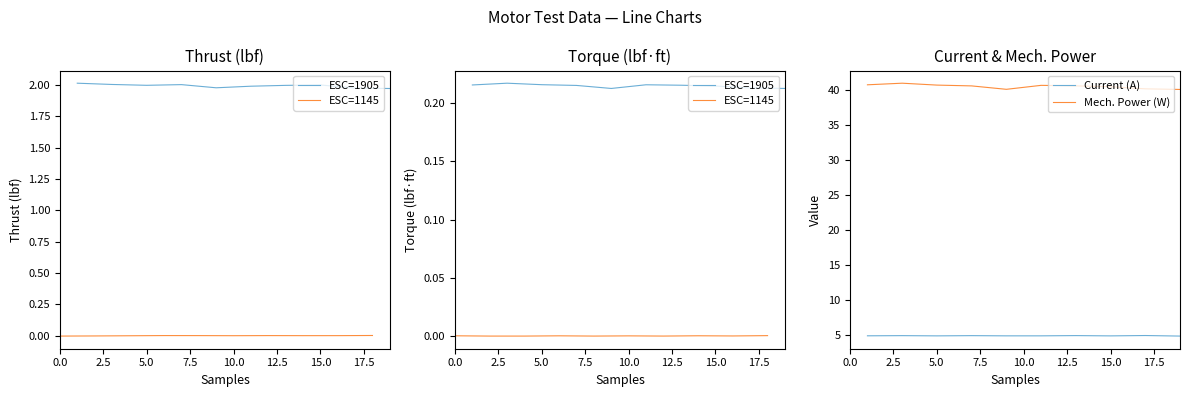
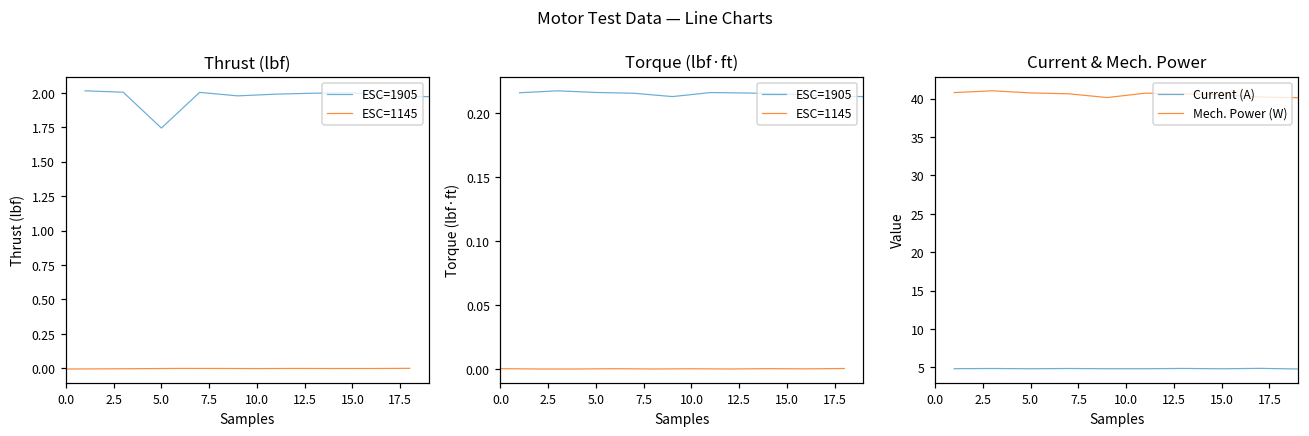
Thrust (lbf), ESC=1905, 5.0: 2.00 -> 1.75
